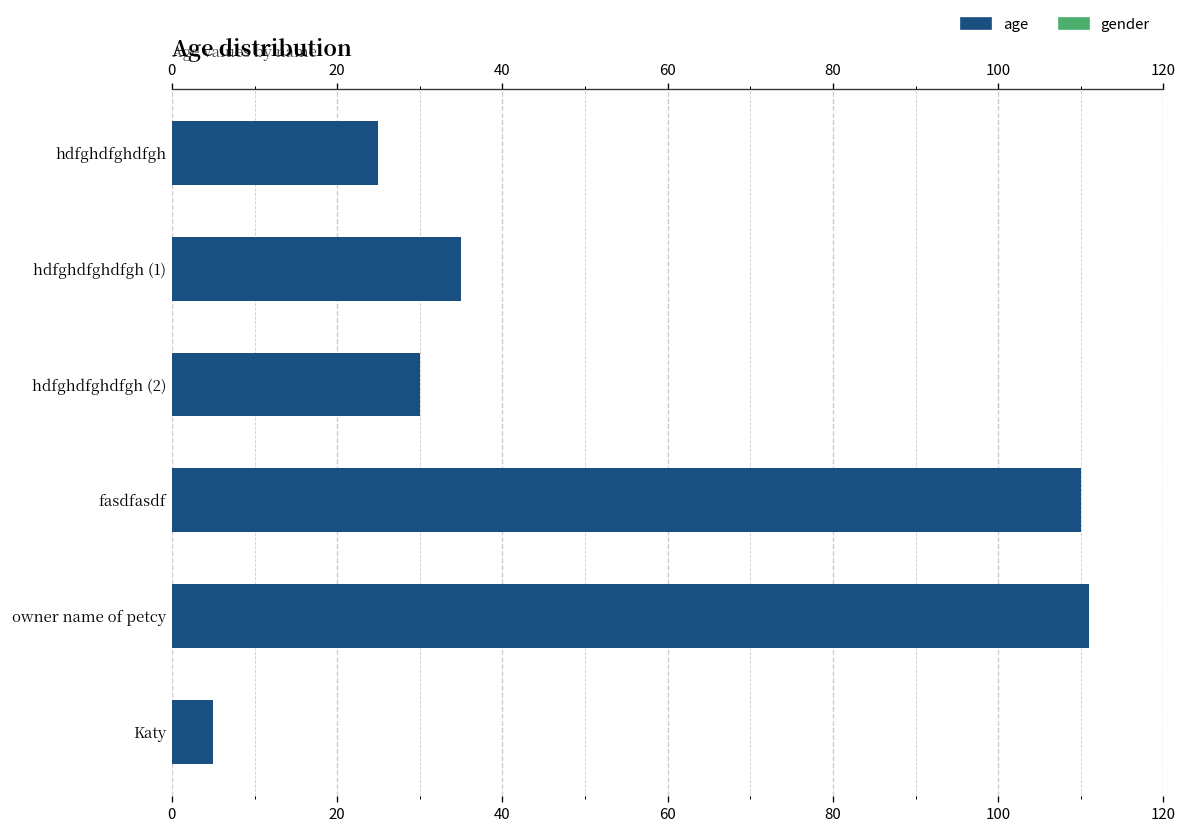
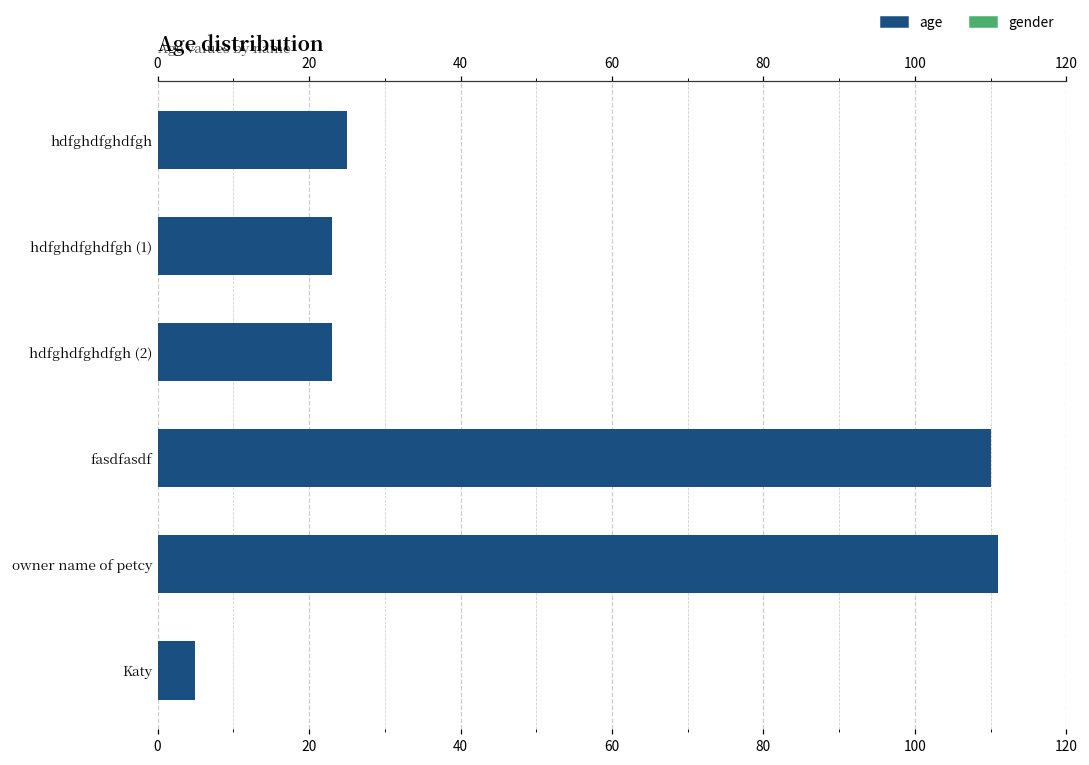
hdfghdfghdfgh (1): 35 -> 23
hdfghdfghdfgh (2): 30 -> 23
